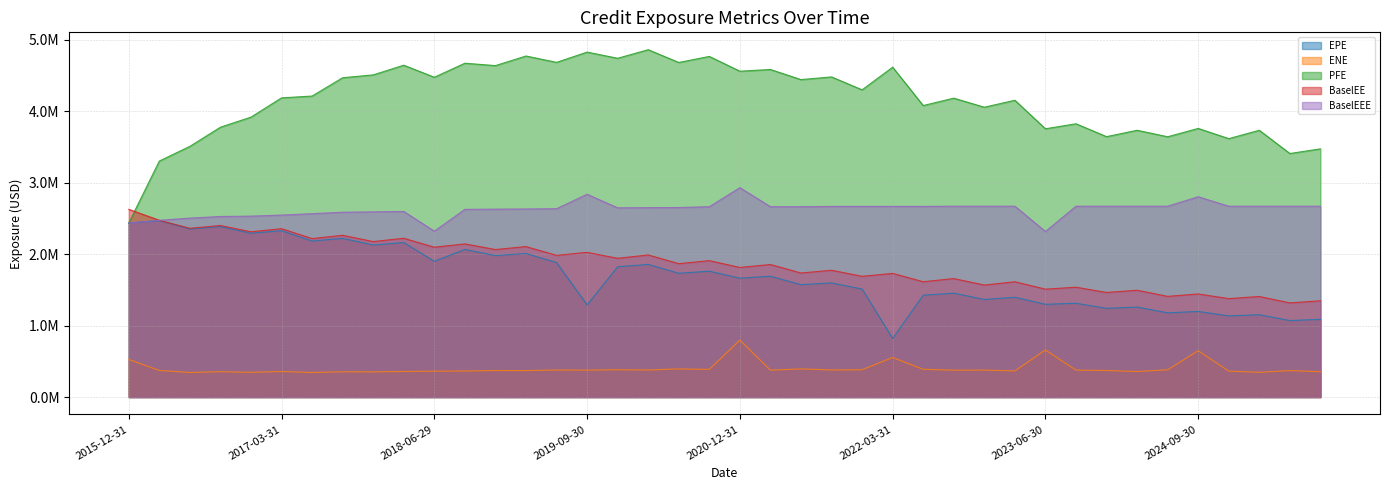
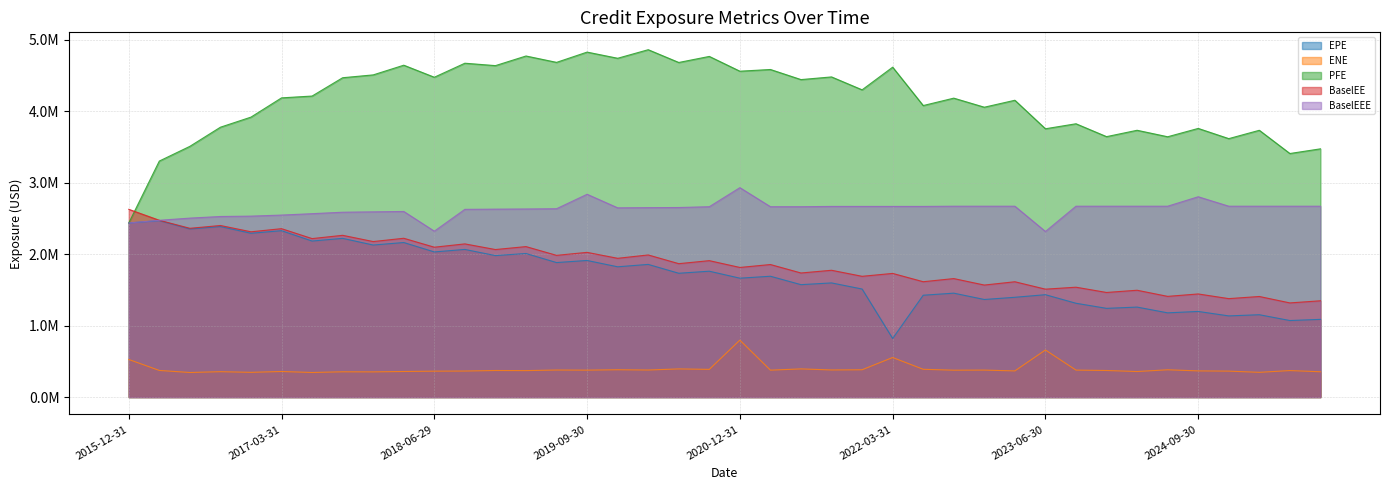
EPE, 2018-06-29: 1900000 -> 2000000
EPE, 2019-09-30: 1300000 -> 1900000
EPE, 2023-06-30: 1300000 -> 1400000
ENE, 2024-09-30: 600000 -> 400000
